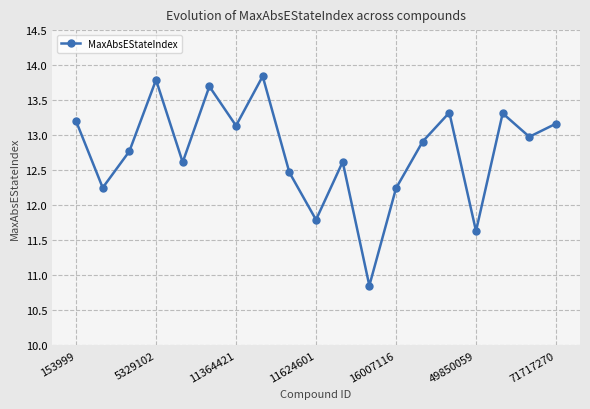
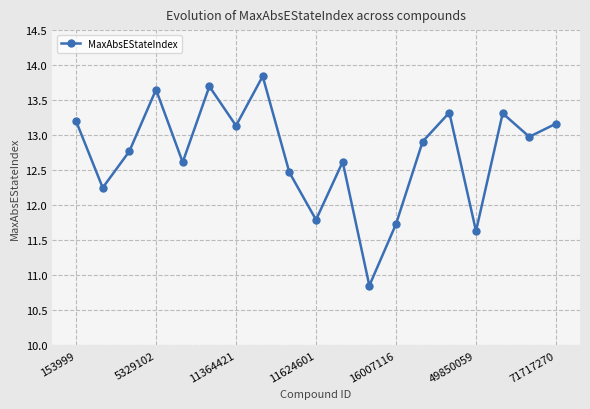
5329102: 13.8 -> 13.7
16007116: 12.2 -> 11.7
